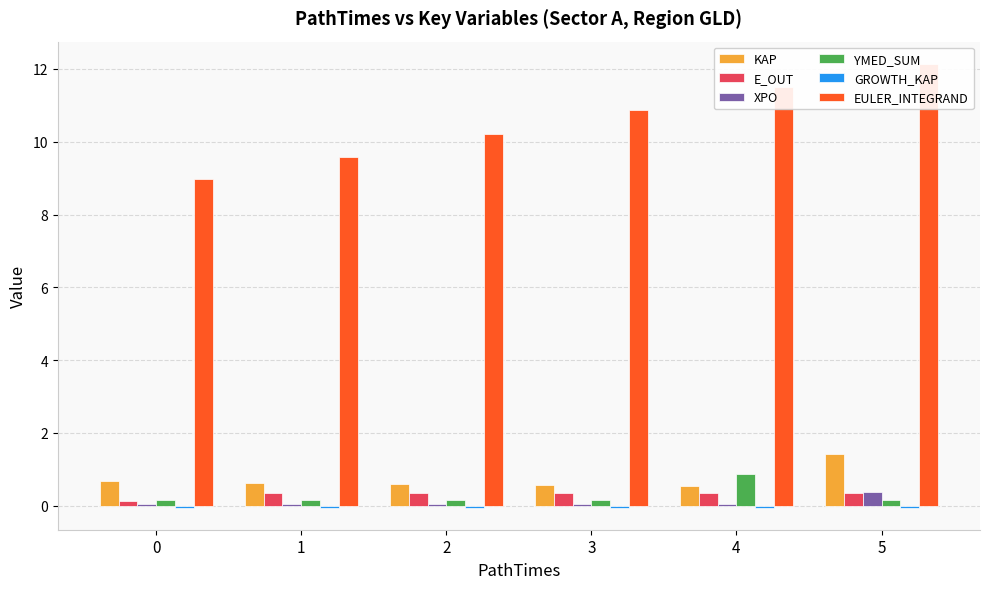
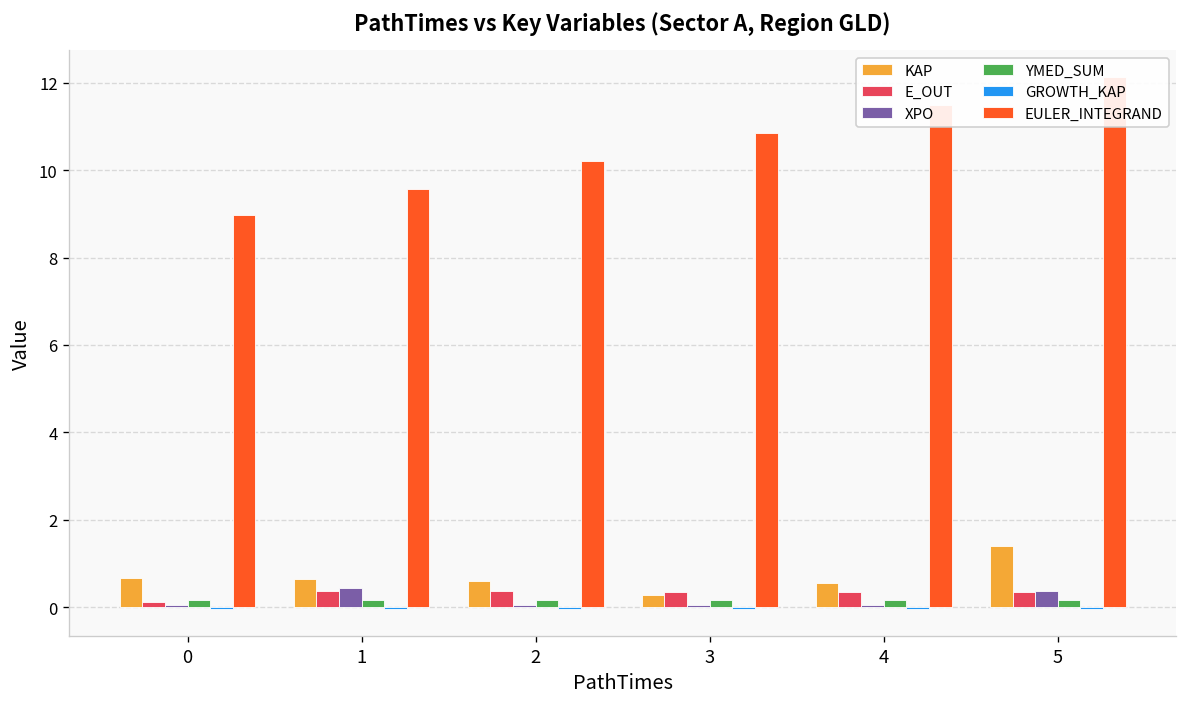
XPO, 1: 0.1 -> 0.4
KAP, 3: 0.6 -> 0.3
YMED_SUM, 4: 0.9 -> 0.2
